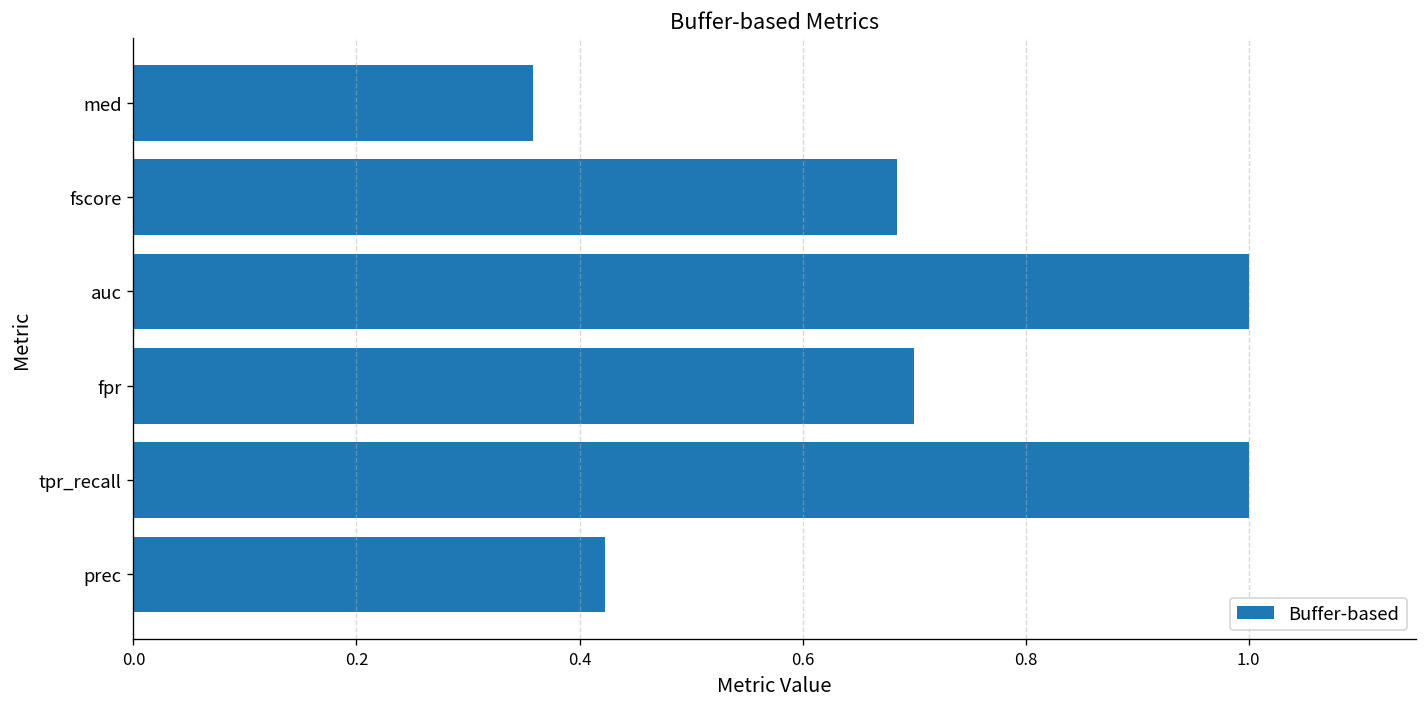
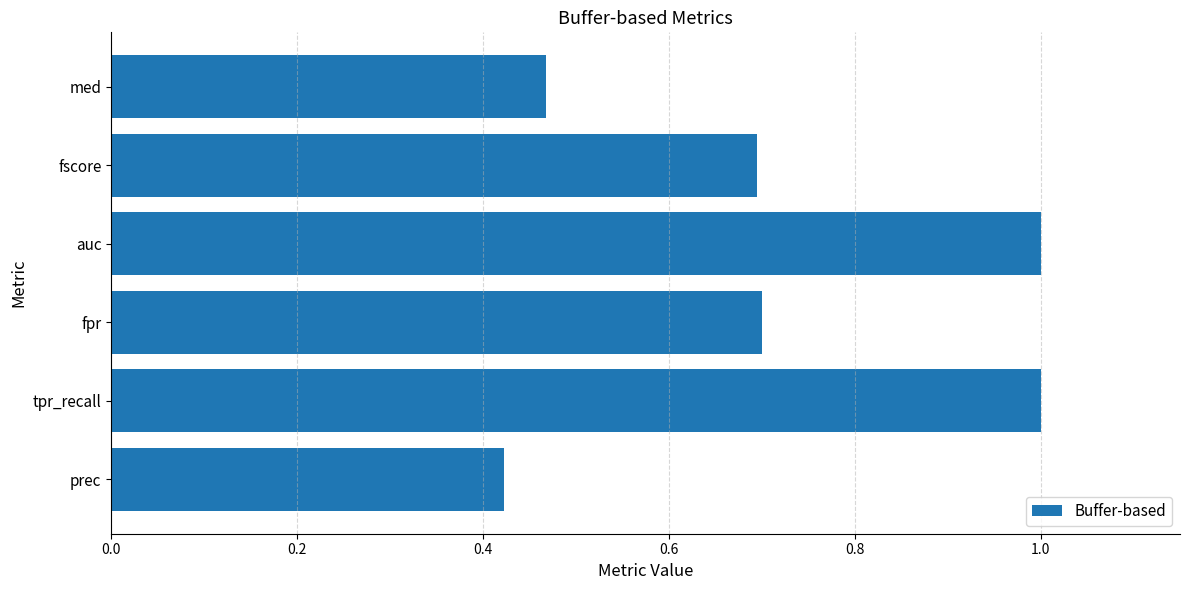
med: 0.36 -> 0.47
fscore: 0.68 -> 0.69
